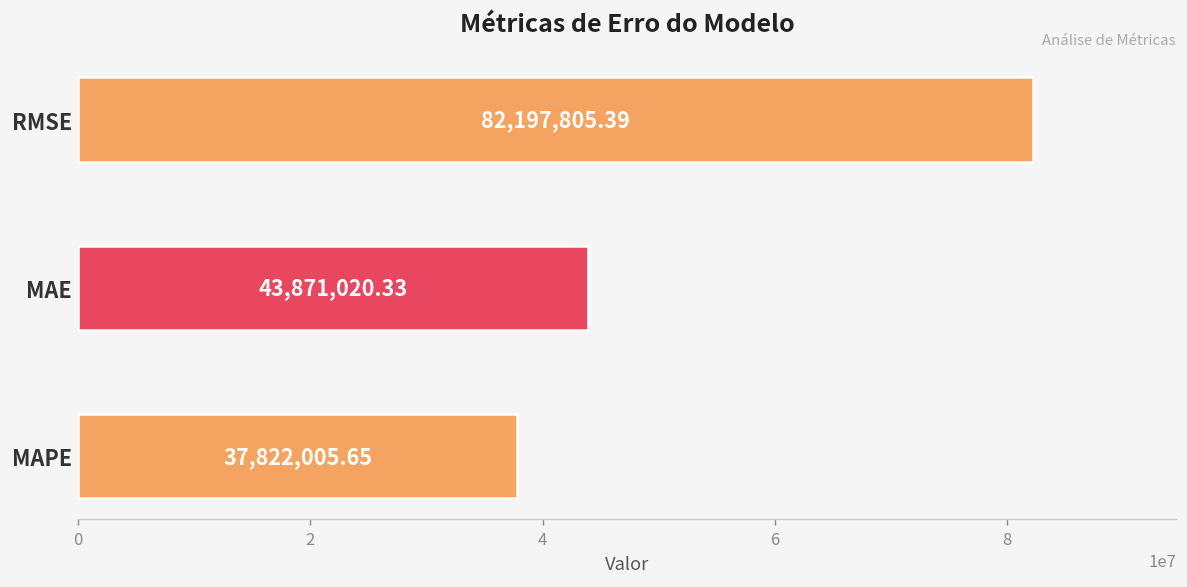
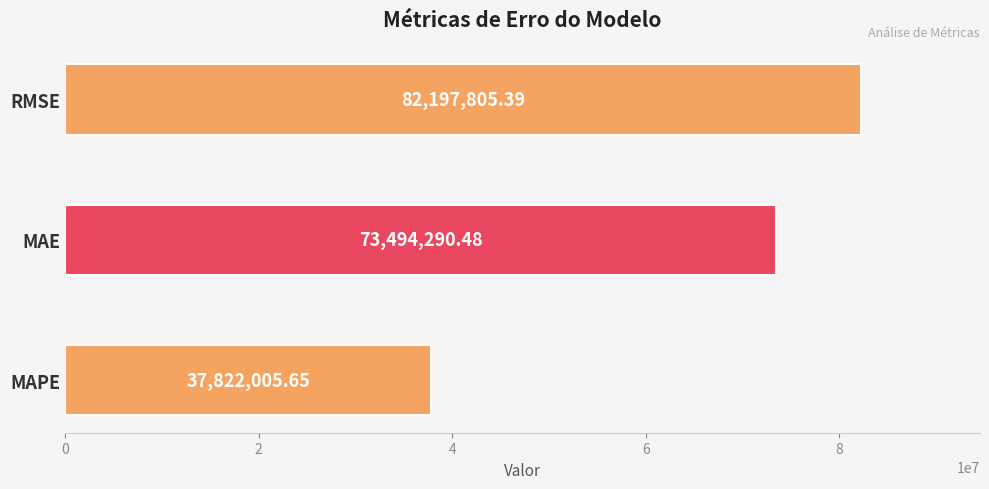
MAE: 43,871,020.33 -> 73,494,290.48
